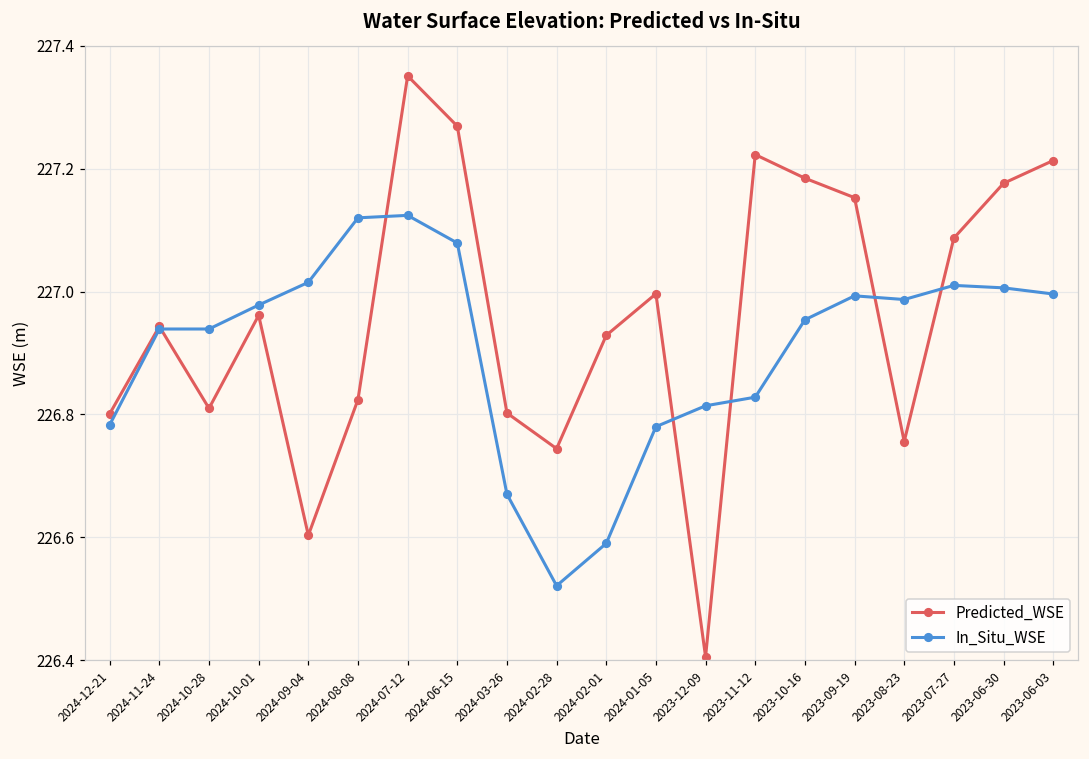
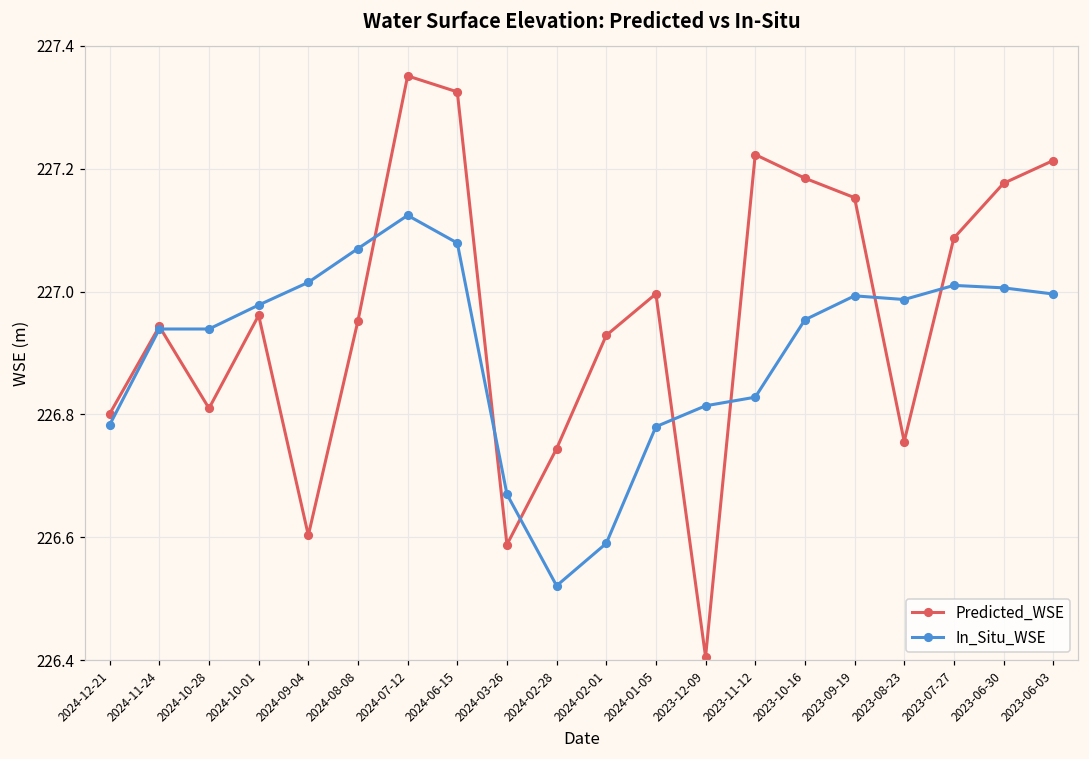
Predicted_WSE, 2024-08-08: 226.82 -> 226.95
In_Situ_WSE, 2024-08-08: 227.12 -> 227.07
Predicted_WSE, 2024-06-15: 227.27 -> 227.33
Predicted_WSE, 2024-03-26: 226.80 -> 226.59
